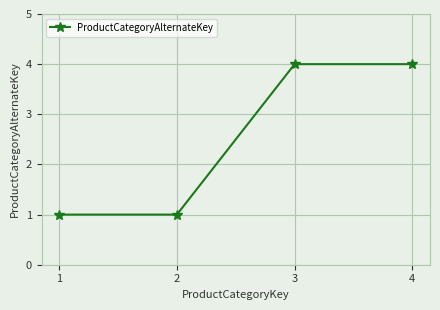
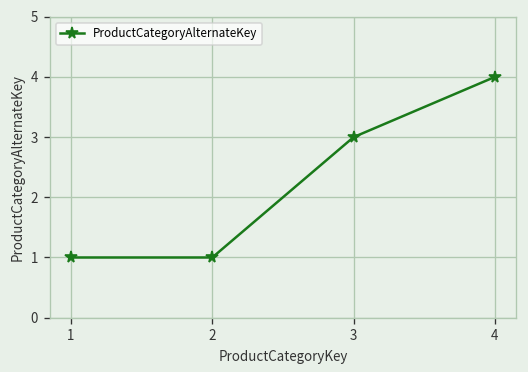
3: 4 -> 3
